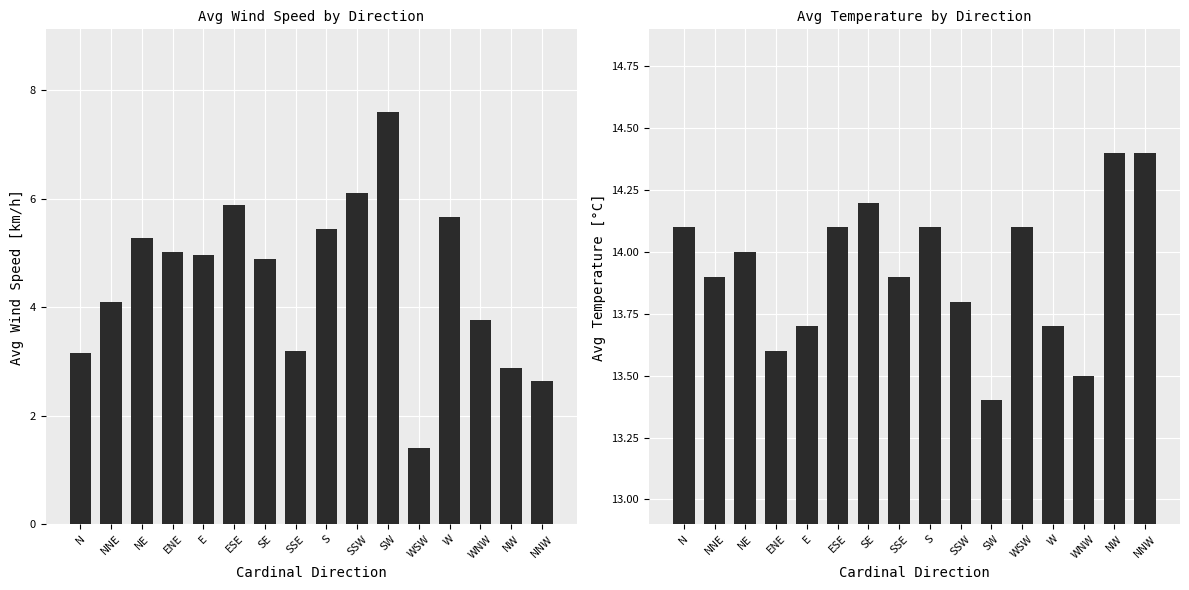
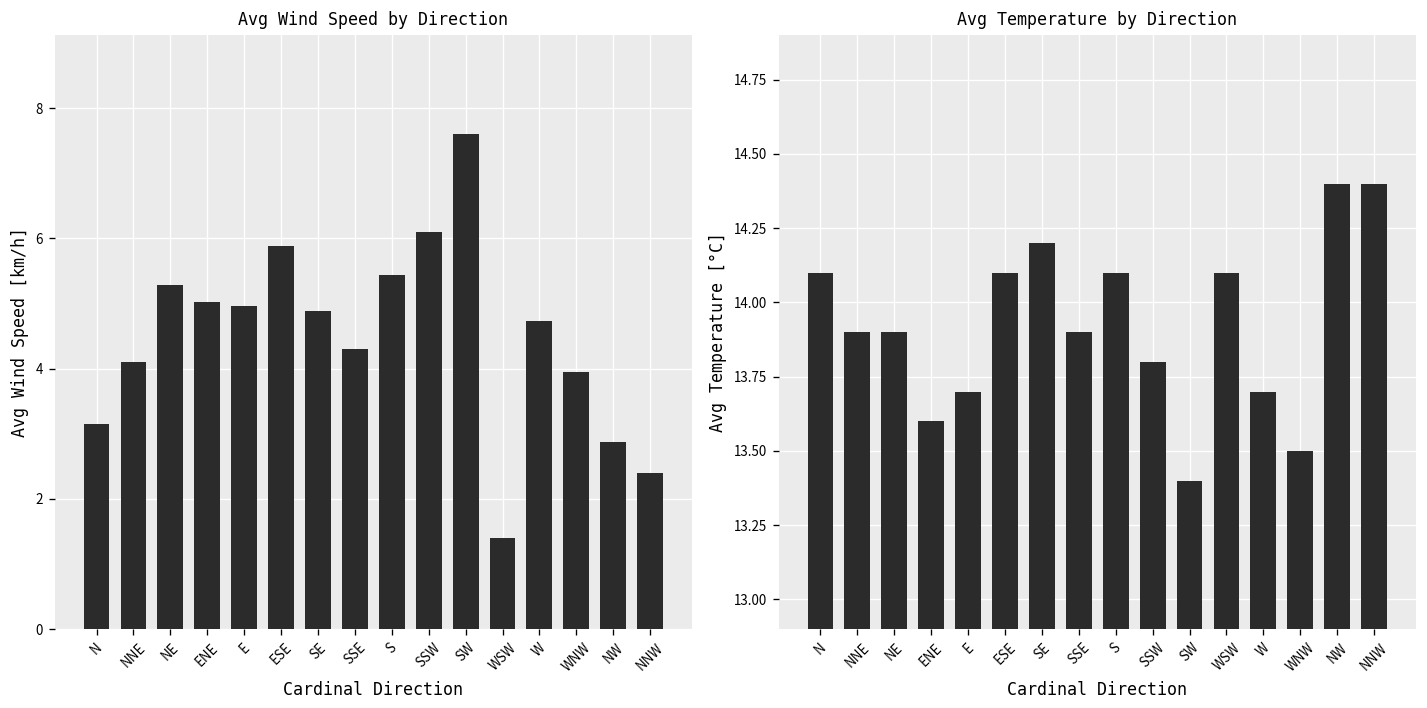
Avg Wind Speed by Direction, SSE: 3.2 -> 4.3
Avg Wind Speed by Direction, W: 5.7 -> 4.7
Avg Wind Speed by Direction, WNW: 3.8 -> 3.9
Avg Wind Speed by Direction, NNW: 2.6 -> 2.4
Avg Temperature by Direction, NE: 14.0 -> 13.9
